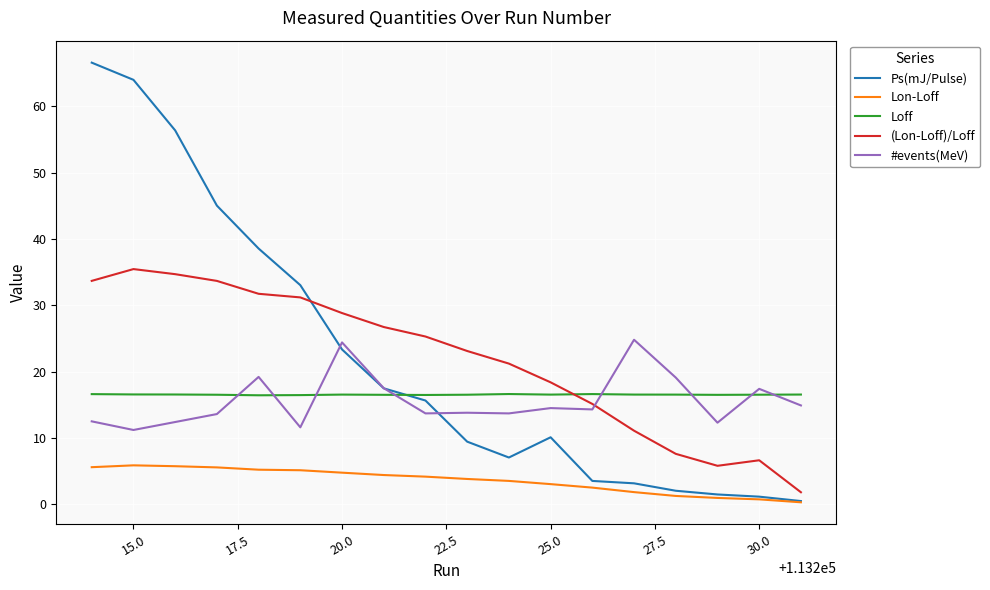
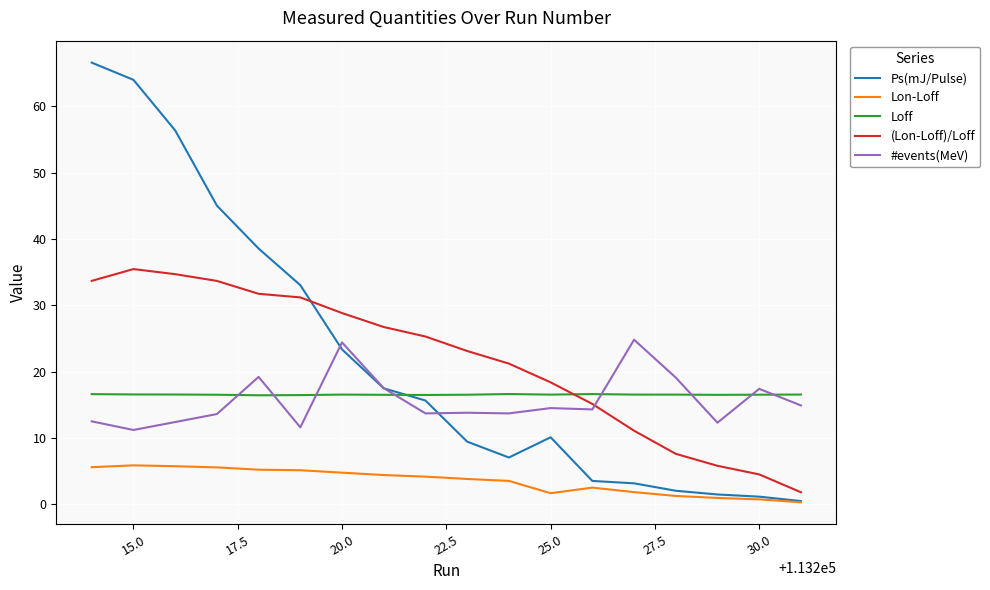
Lon-Loff, 25.0: 3 -> 2
(Lon-Loff)/Loff, 30.0: 7 -> 5
